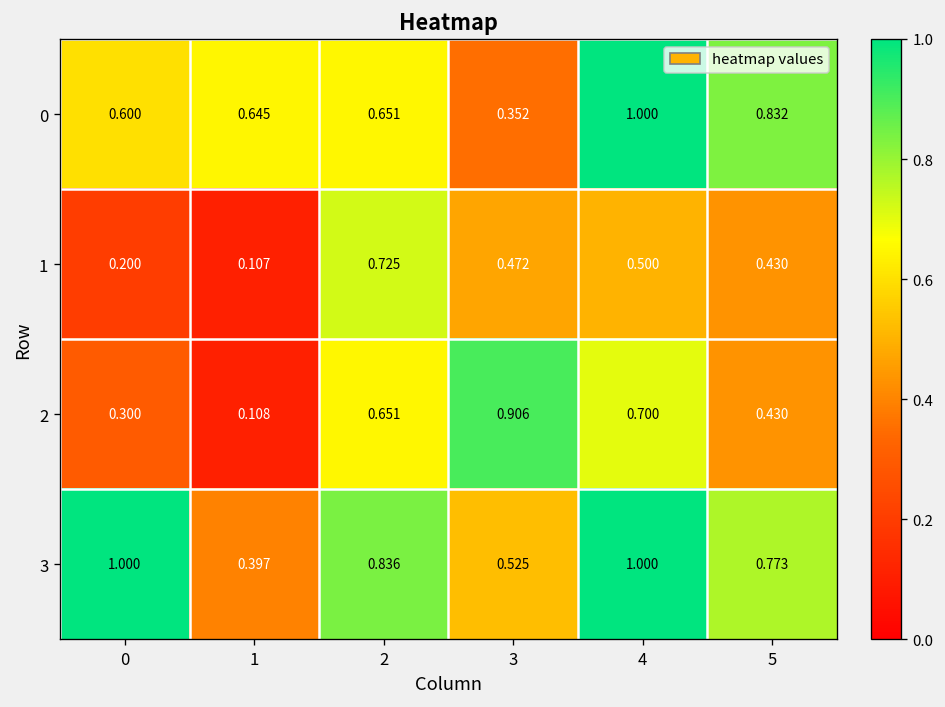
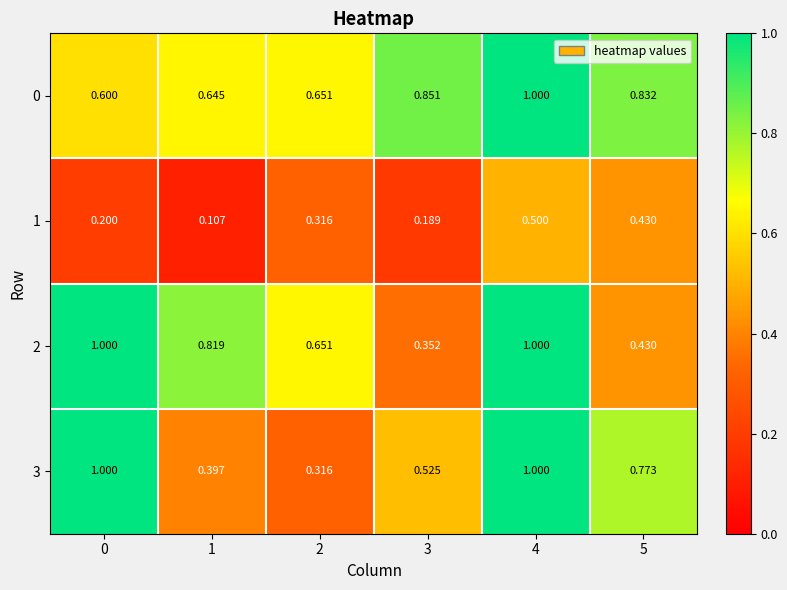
0, 3: 0.352 -> 0.851
1, 2: 0.725 -> 0.316
1, 3: 0.472 -> 0.189
2, 0: 0.300 -> 1.000
2, 1: 0.108 -> 0.819
2, 3: 0.906 -> 0.352
2, 4: 0.700 -> 1.000
3, 2: 0.836 -> 0.316
